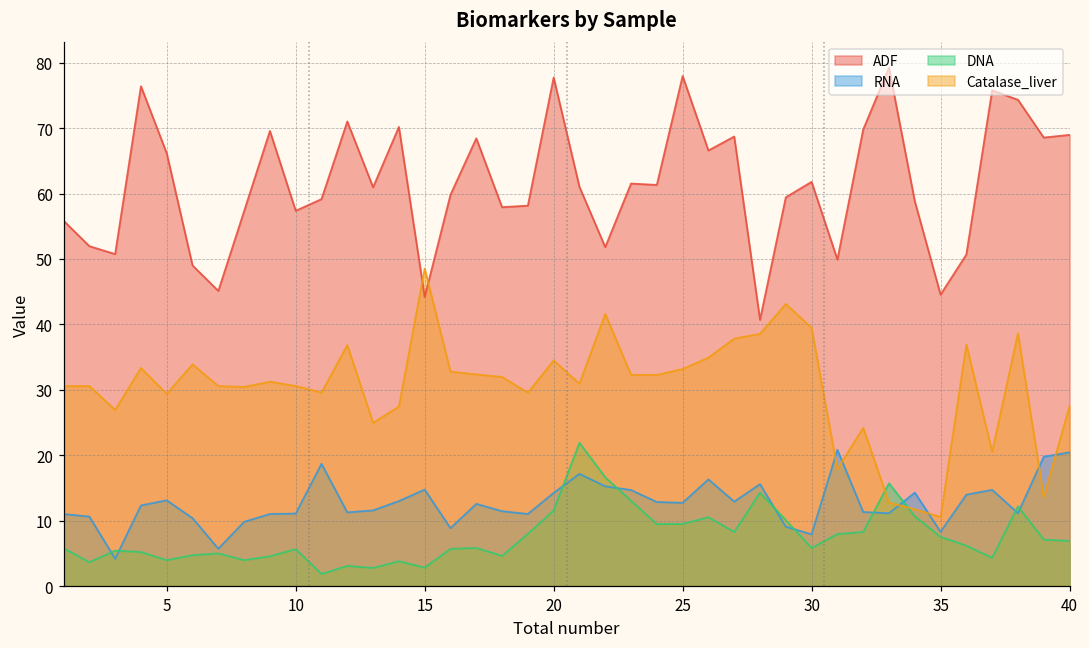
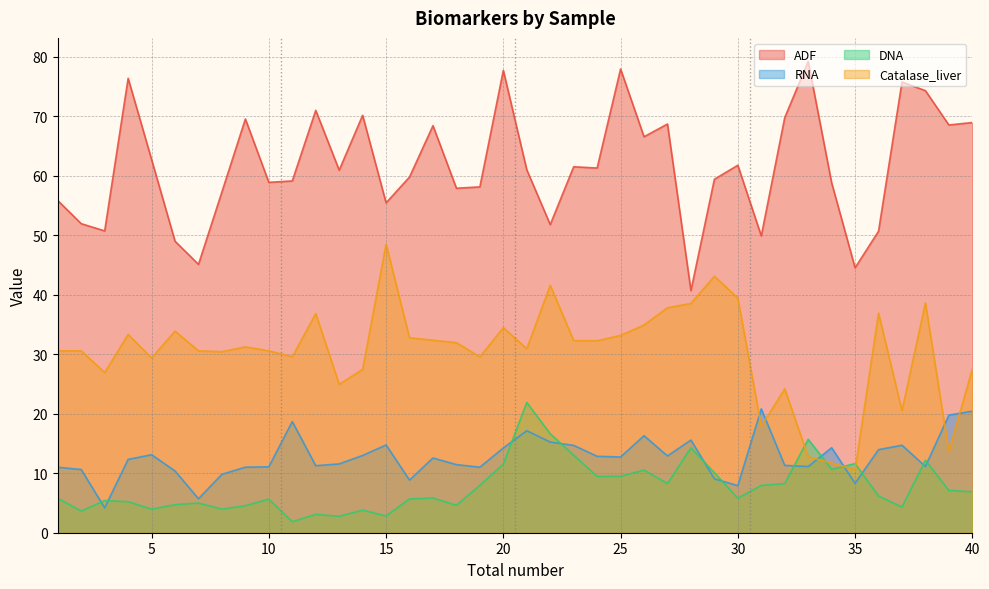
ADF, 5: 66 -> 63
ADF, 10: 57 -> 59
ADF, 15: 44 -> 55
DNA, 35: 8 -> 12
